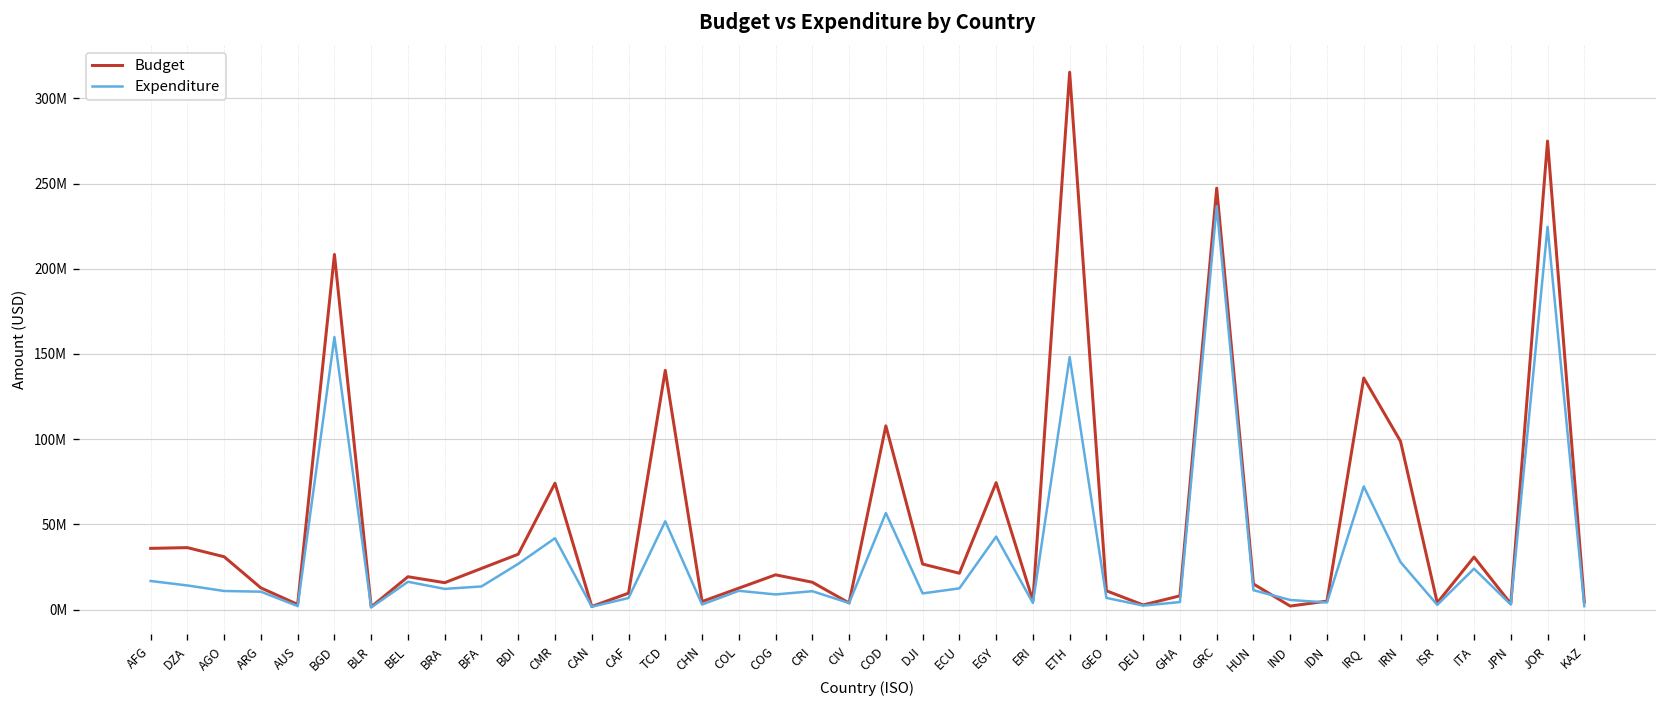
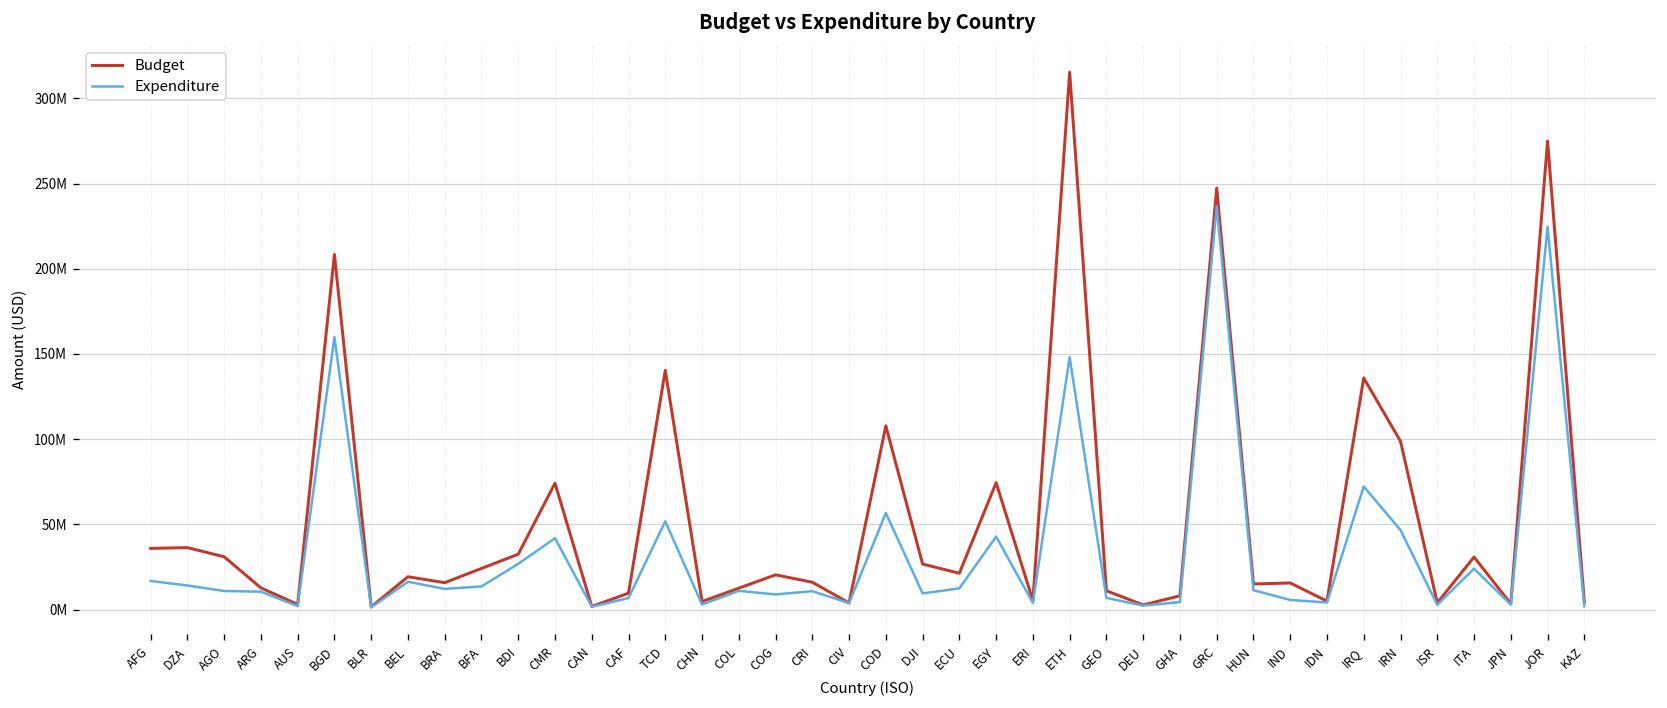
Budget, IND: 2000000 -> 16000000
Expenditure, IRN: 28000000 -> 47000000
